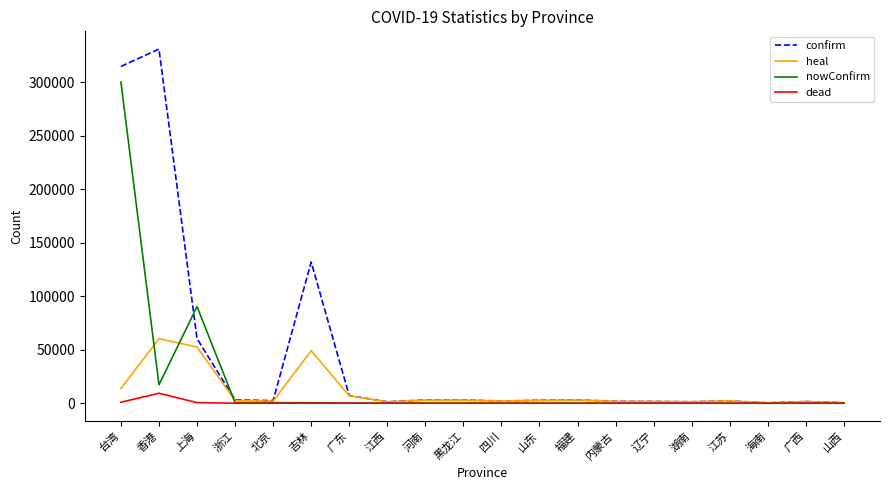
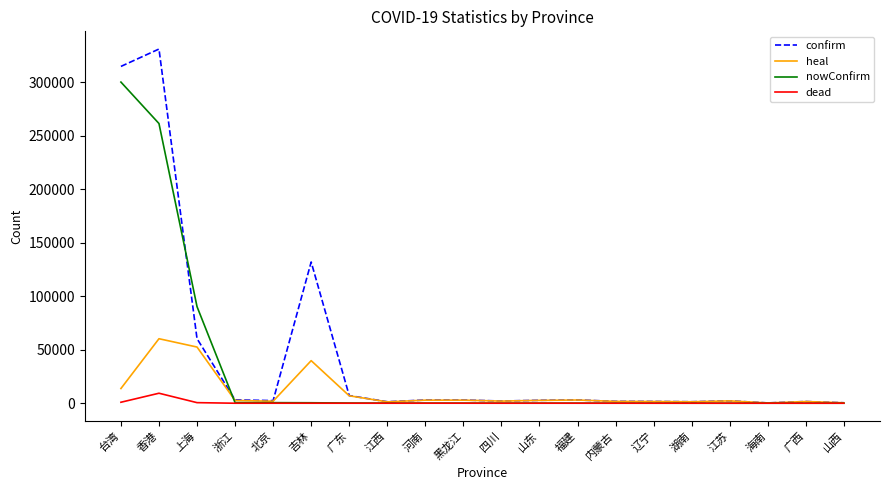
nowConfirm, 香港: 17000 -> 262000
heal, 吉林: 49000 -> 40000
